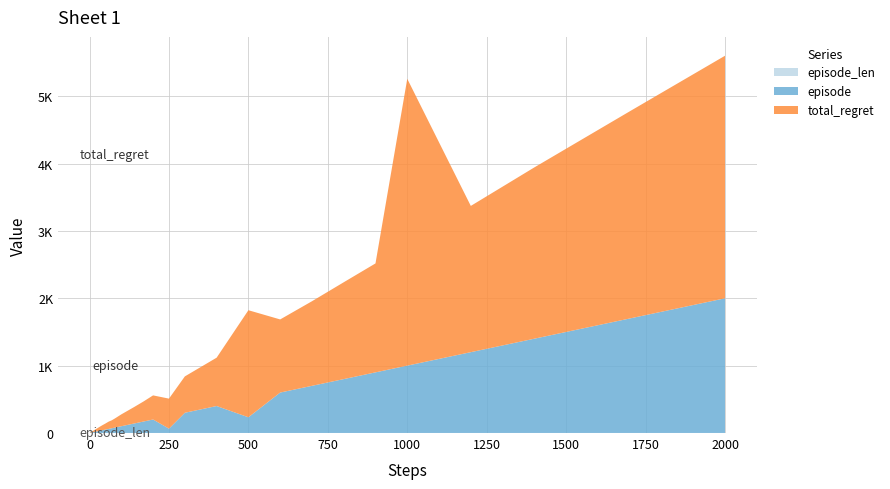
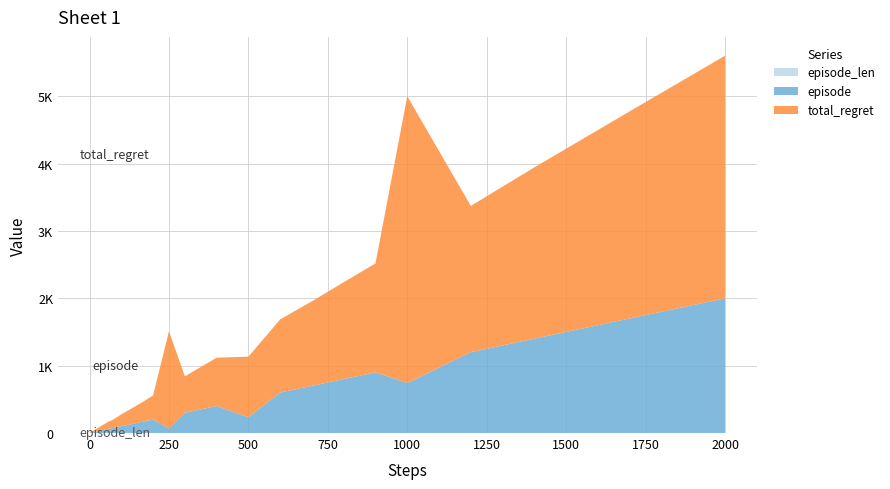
total_regret, 250: 400 -> 1400
total_regret, 500: 1600 -> 900
episode, 1000: 1000 -> 700
